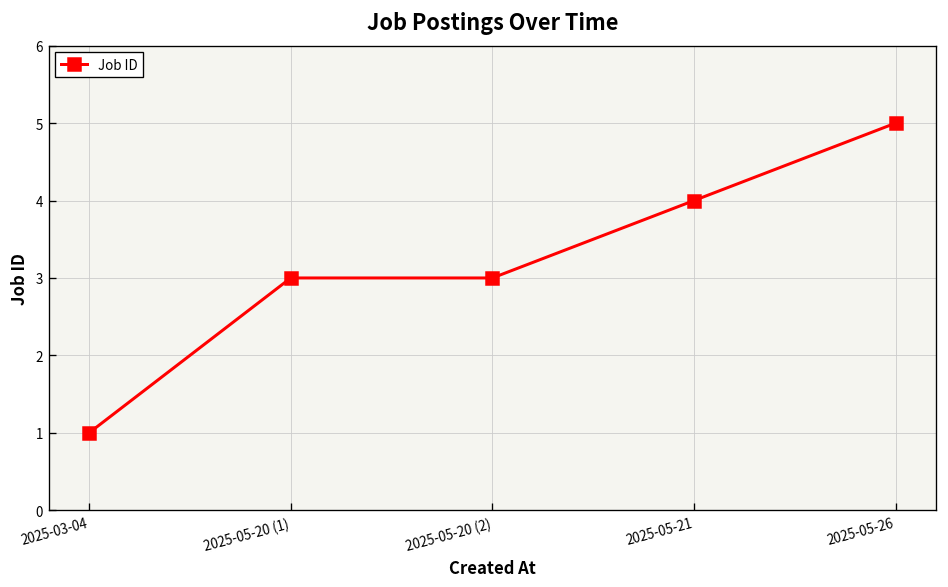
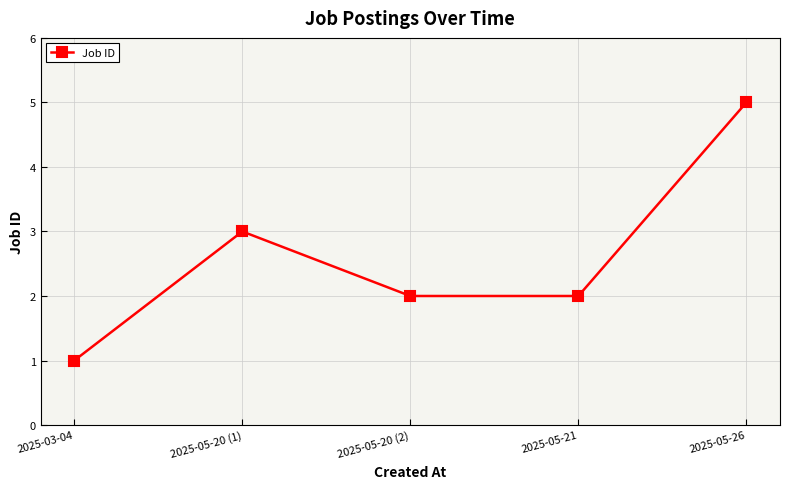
2025-05-20 (2): 3 -> 2
2025-05-21: 4 -> 2
